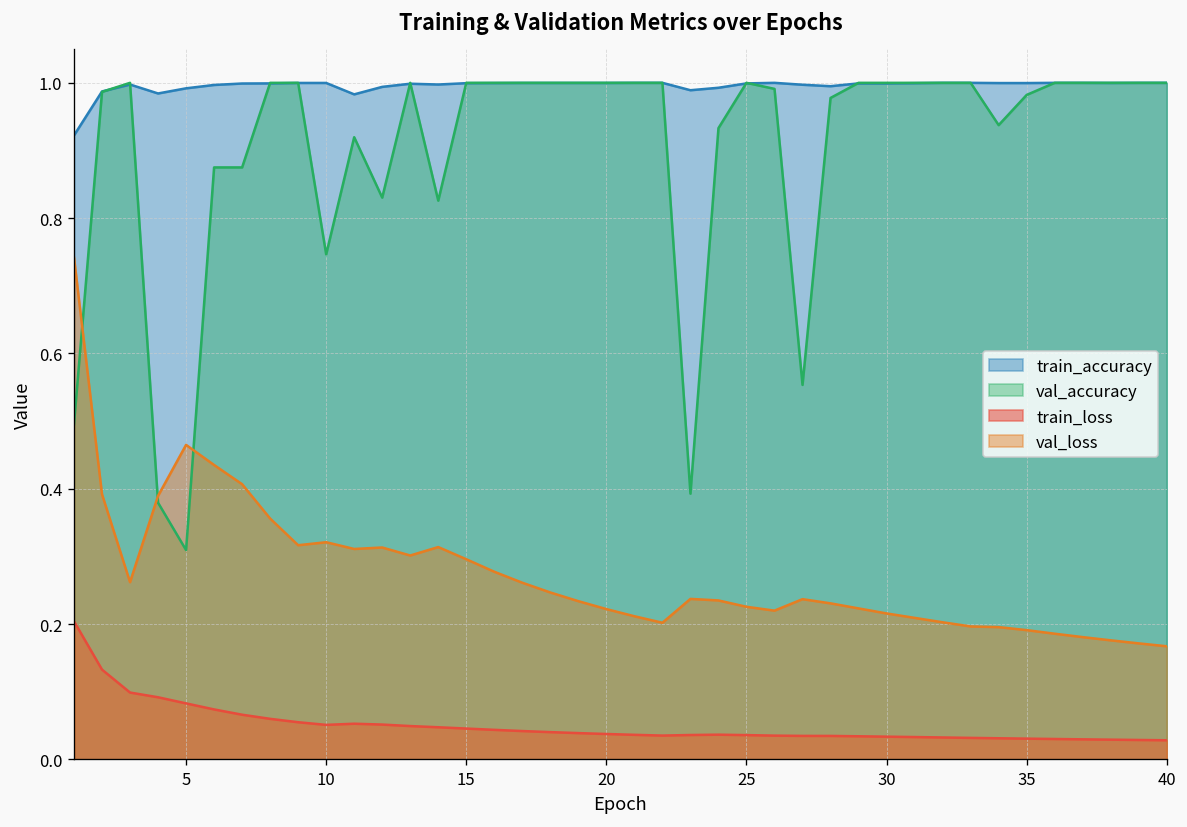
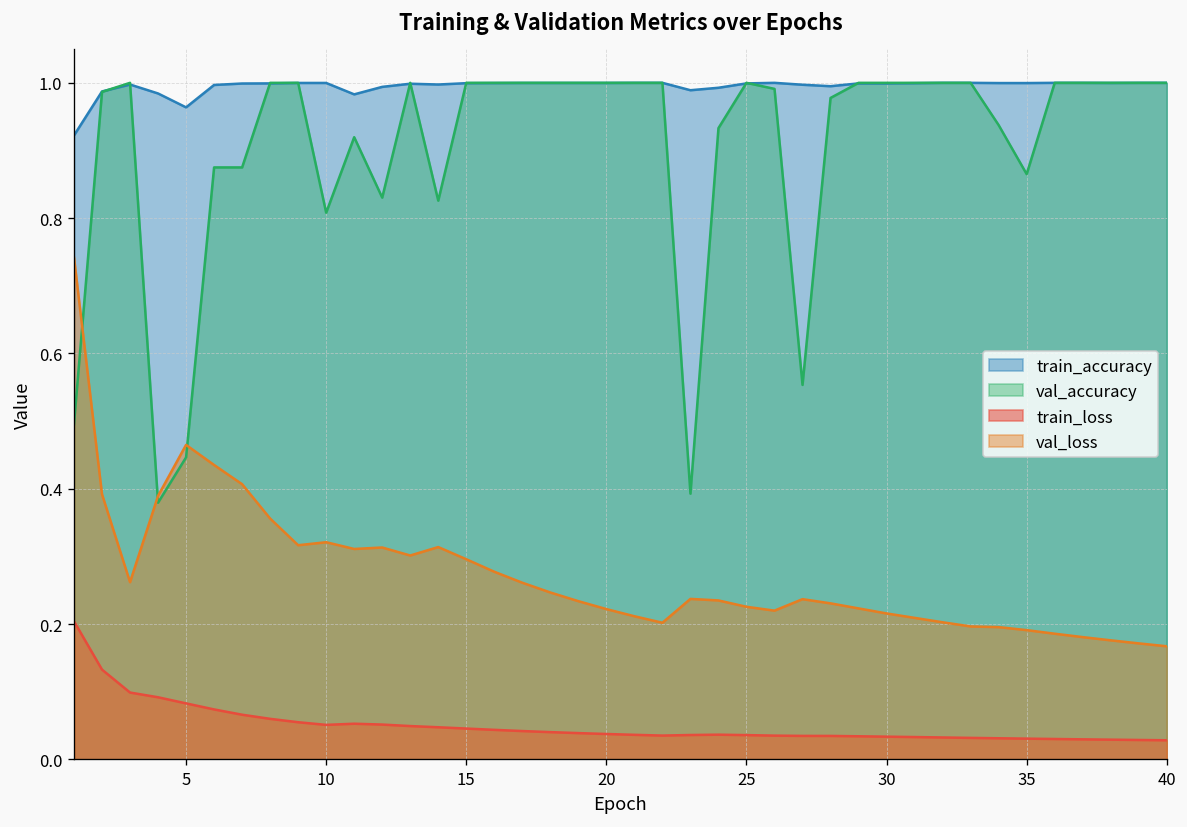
train_accuracy, 5: 0.99 -> 0.96
val_accuracy, 5: 0.31 -> 0.45
val_accuracy, 10: 0.75 -> 0.81
val_accuracy, 35: 0.98 -> 0.87
